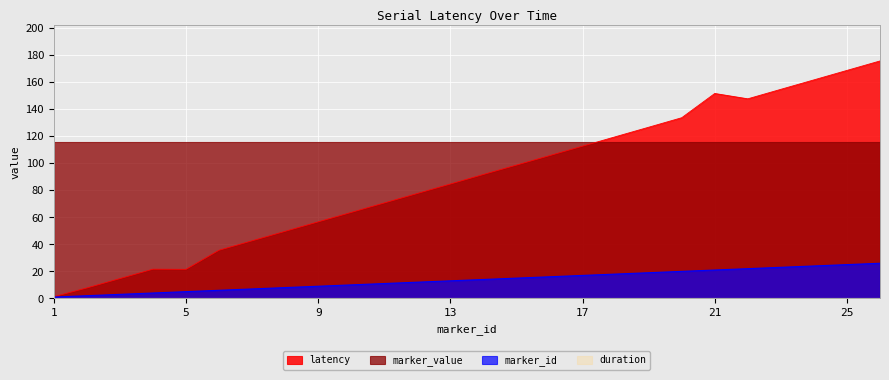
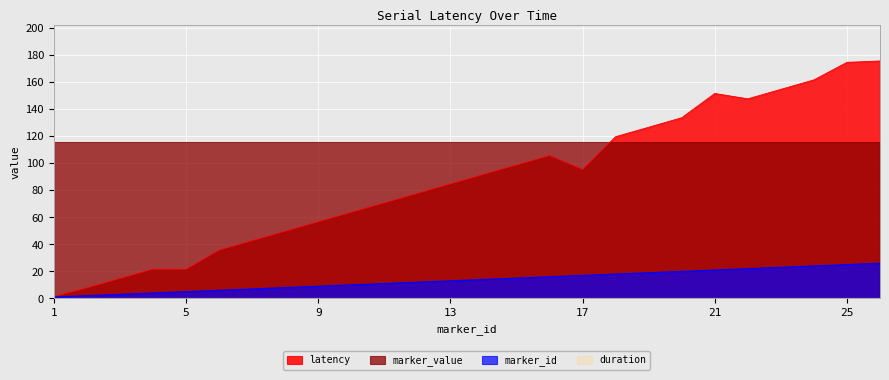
latency, 17: 113 -> 95
latency, 25: 169 -> 175
